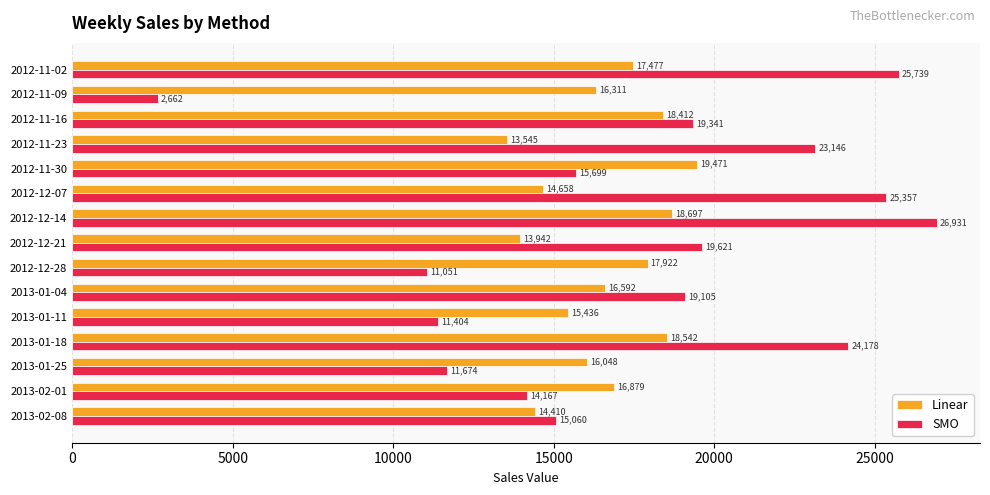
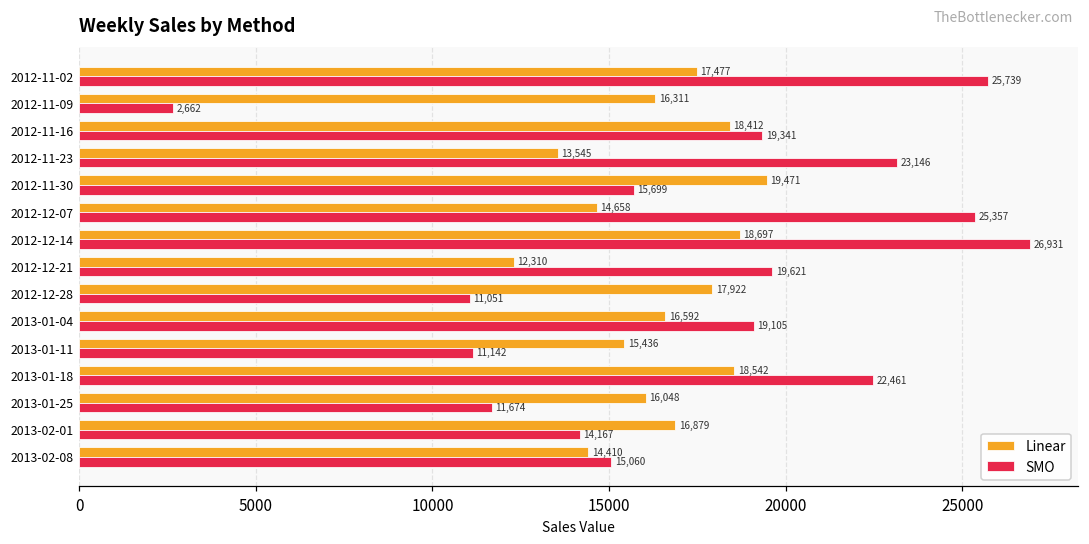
Linear, 2012-12-21: 13,942 -> 12,310
SMO, 2013-01-11: 11,404 -> 11,142
SMO, 2013-01-18: 24,178 -> 22,461
